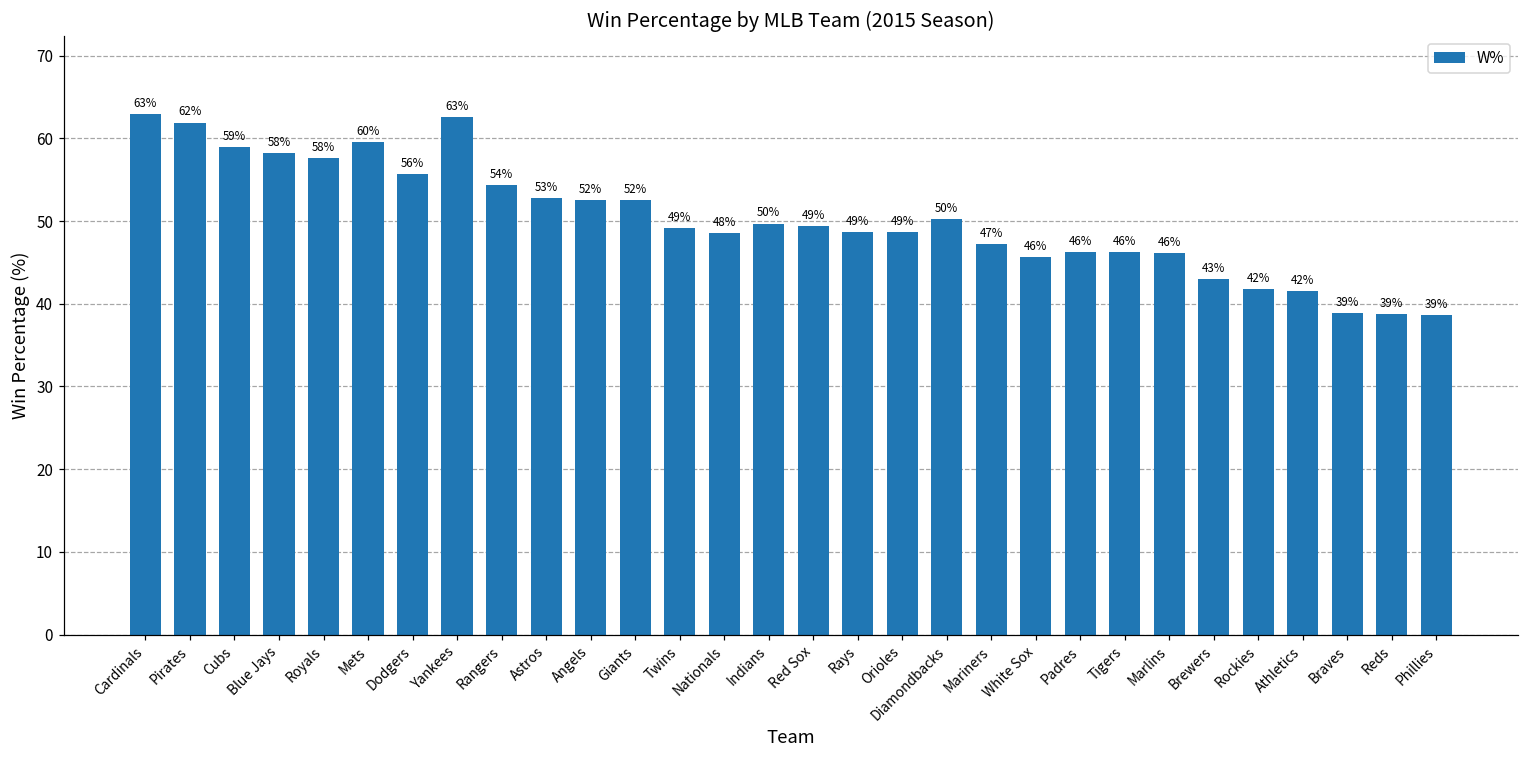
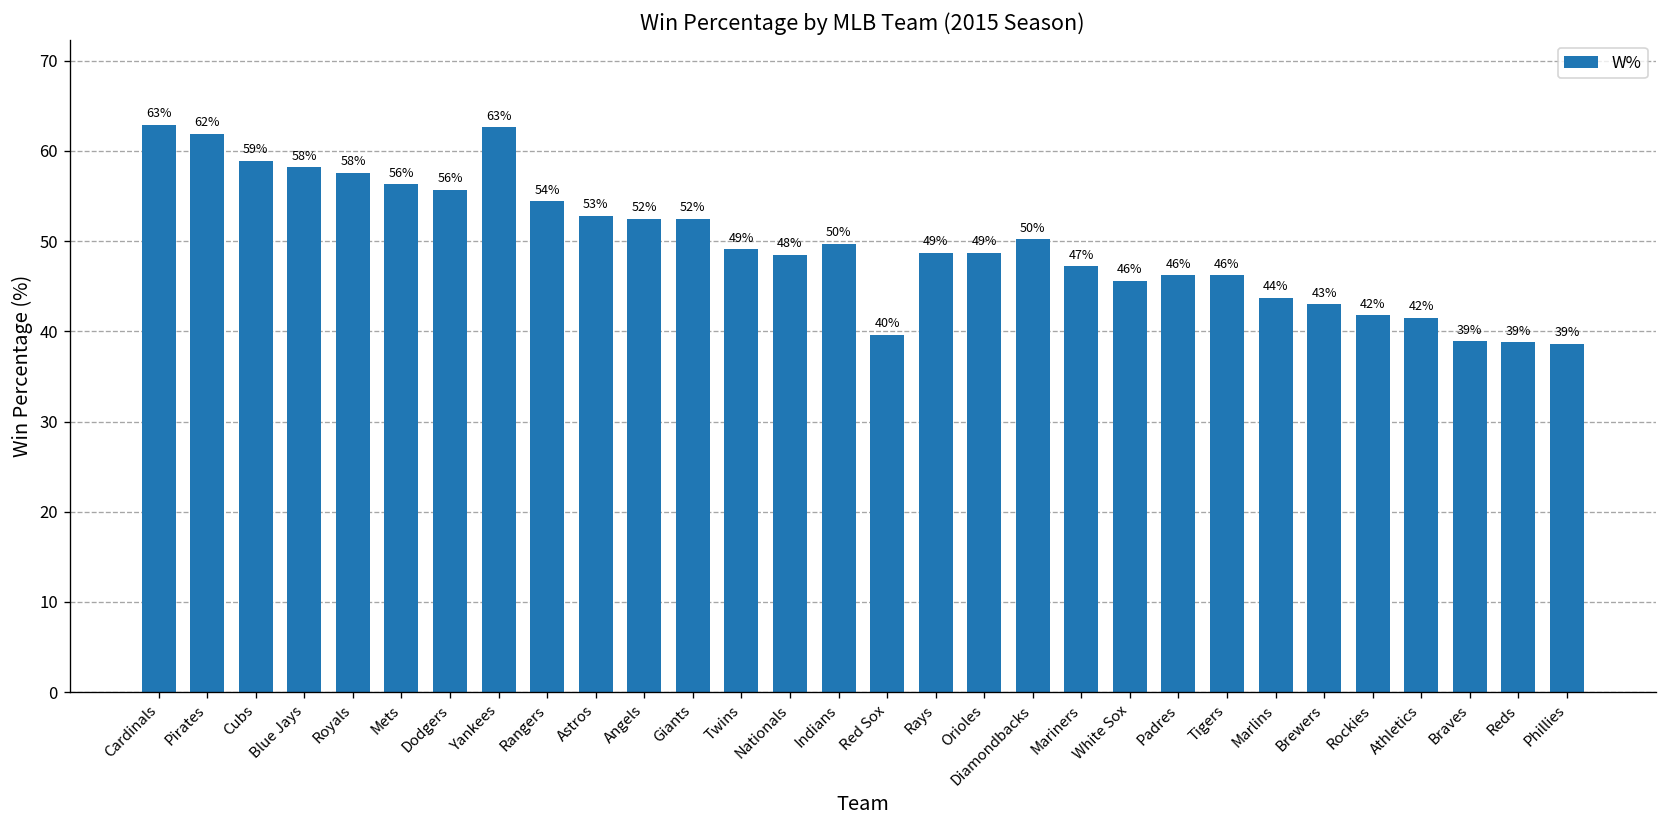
Mets: 60% -> 56%
Red Sox: 49% -> 40%
Marlins: 46% -> 44%
